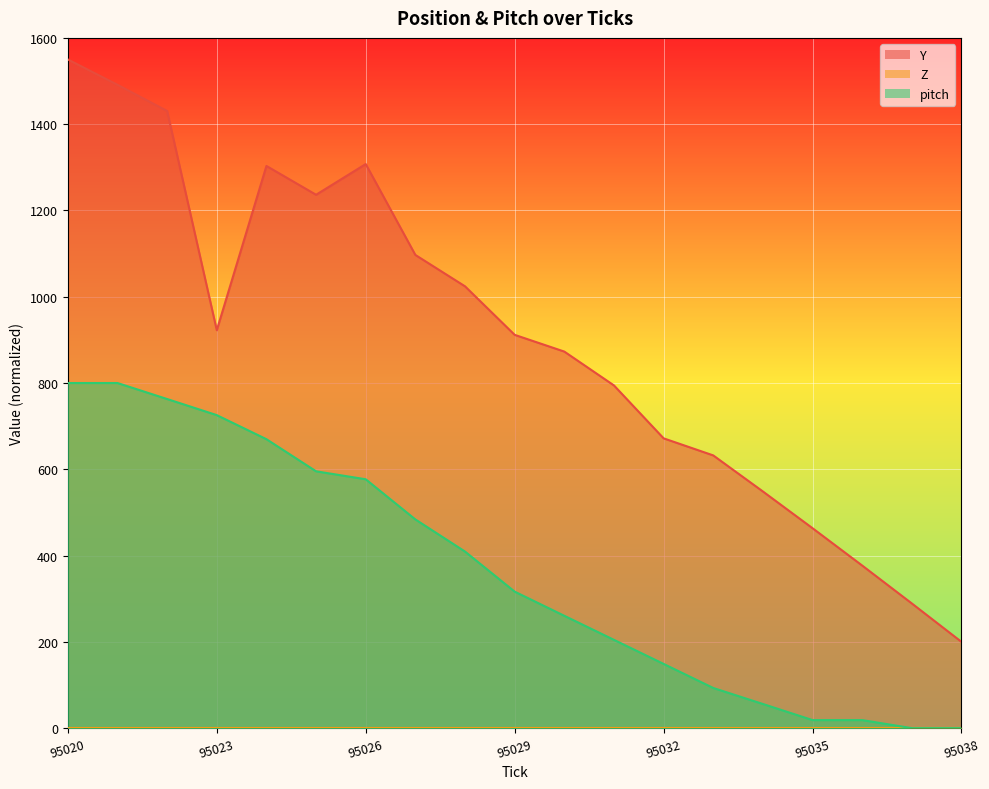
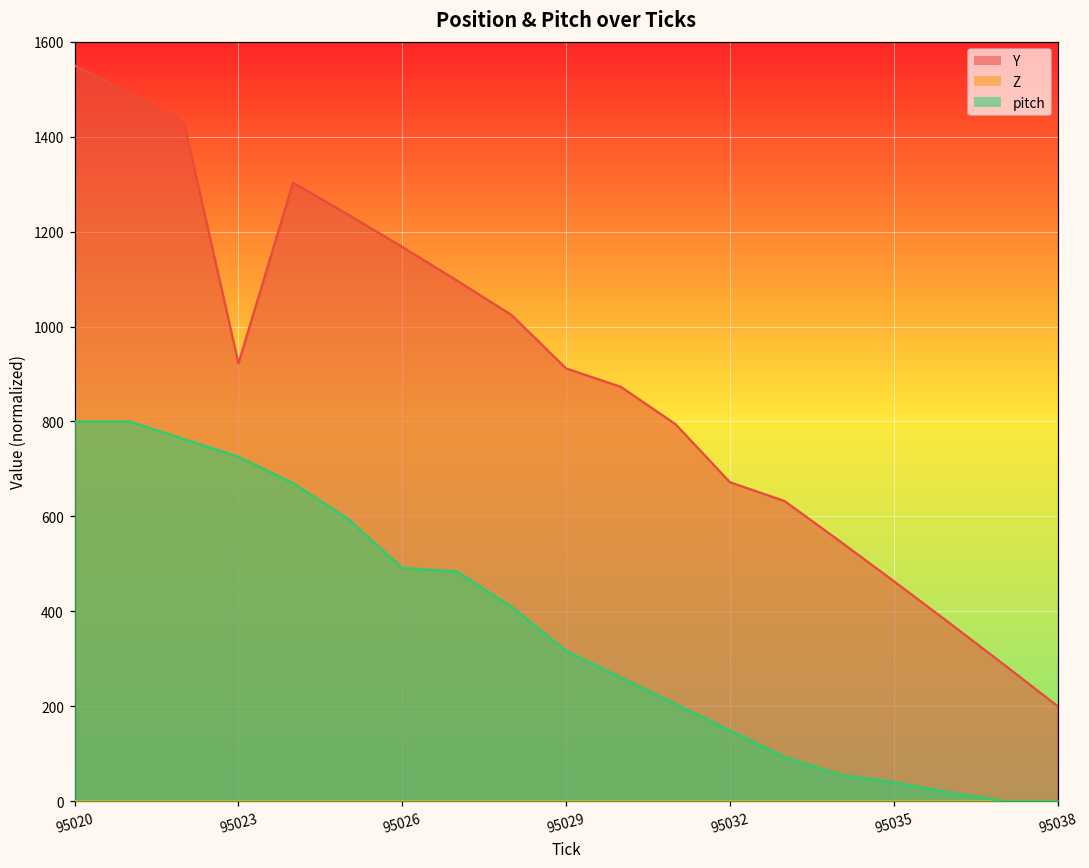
Y, 95026: 1310 -> 1170
pitch, 95026: 580 -> 490
pitch, 95035: 20 -> 40
